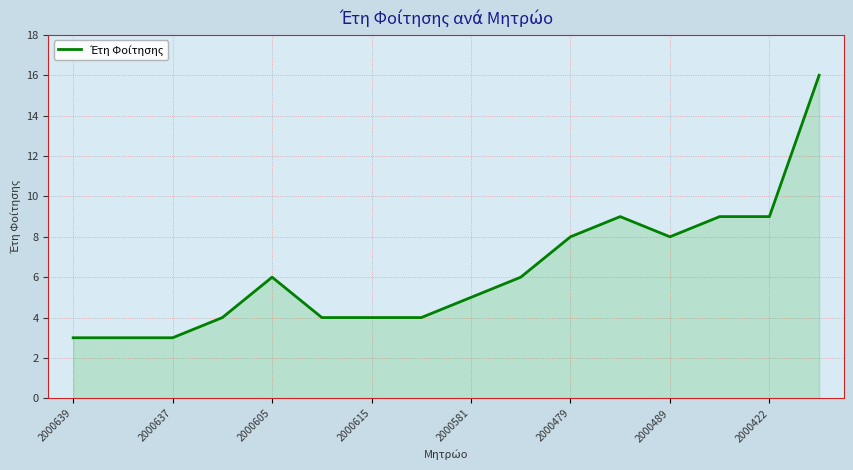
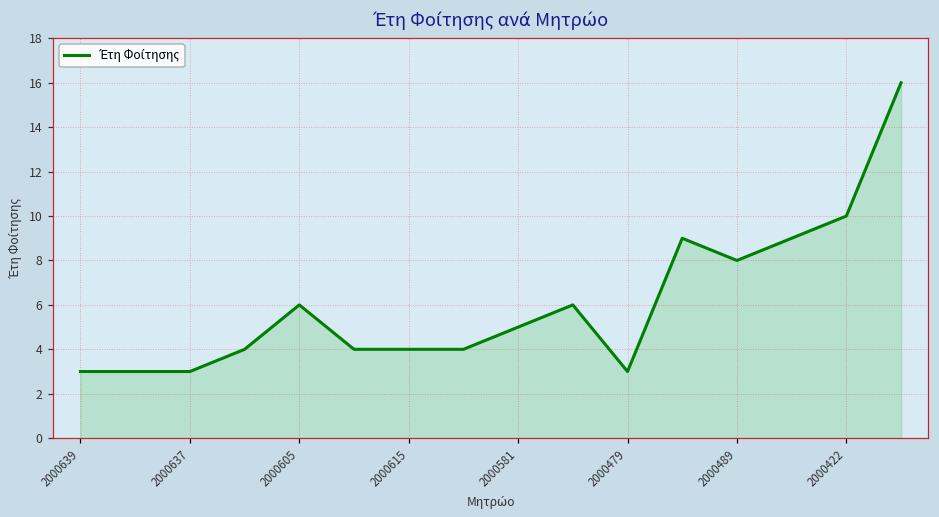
2000479: 8 -> 3
2000422: 9 -> 10
